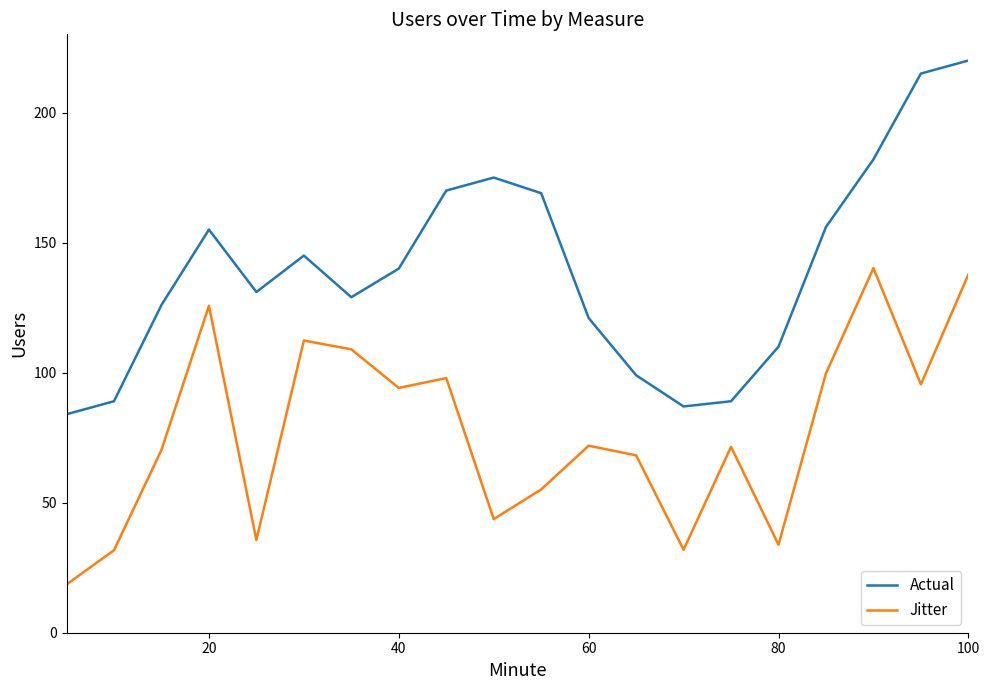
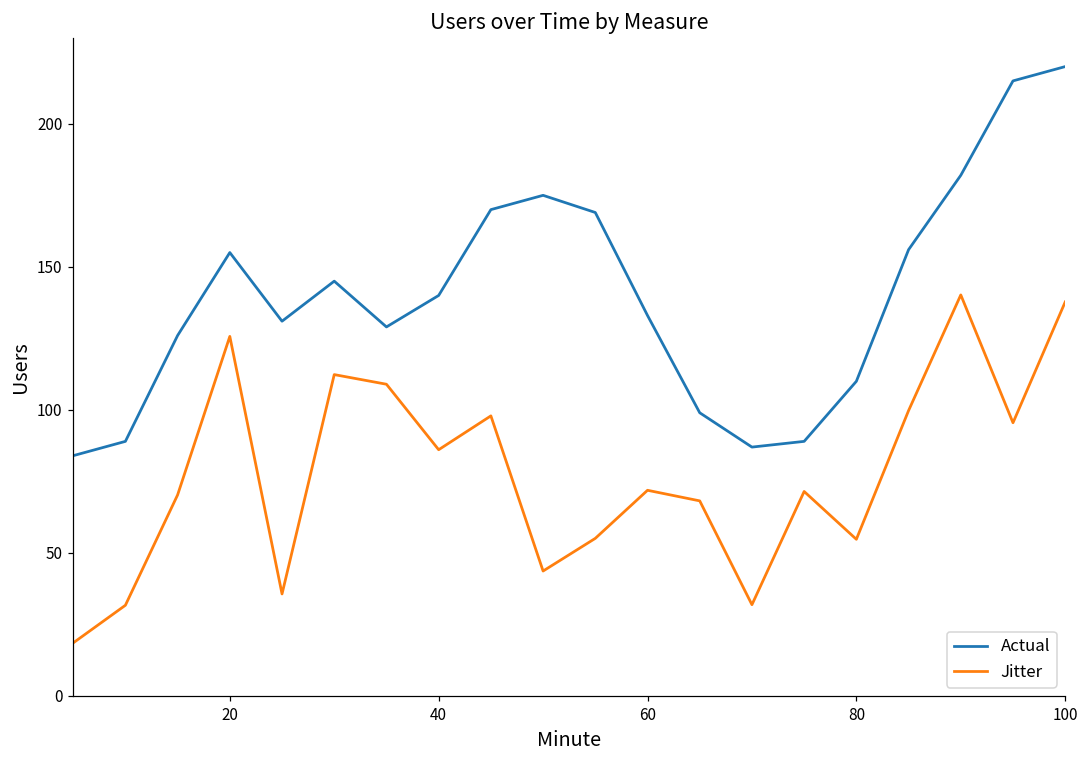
Jitter, 40: 94 -> 86
Actual, 60: 121 -> 133
Jitter, 80: 34 -> 55
